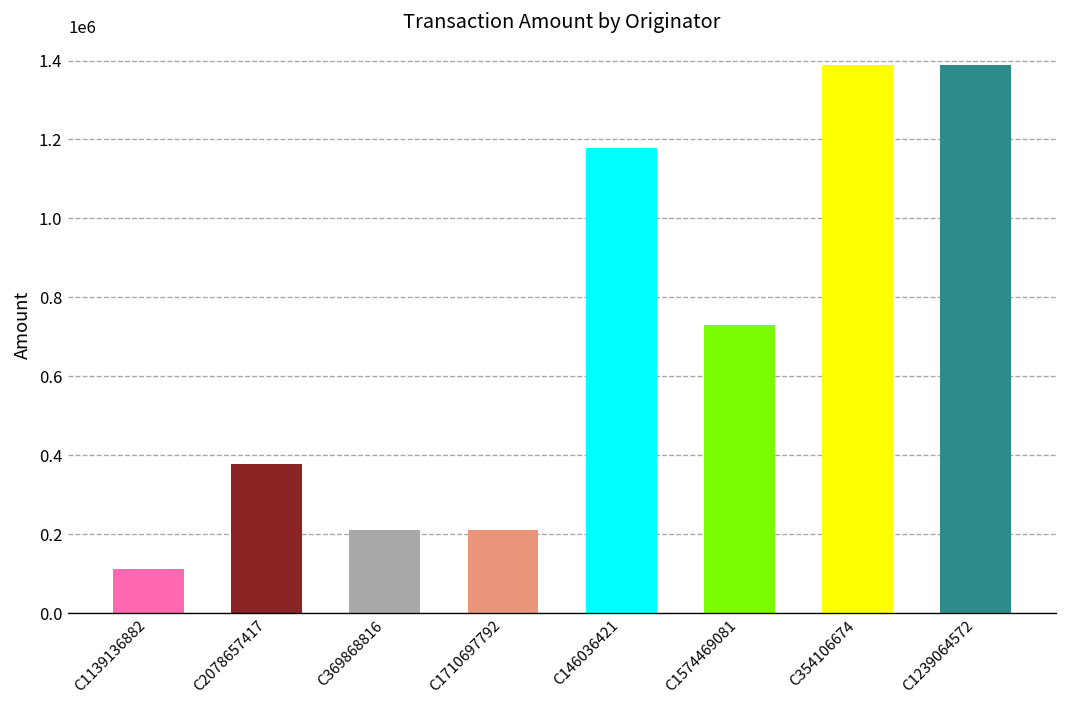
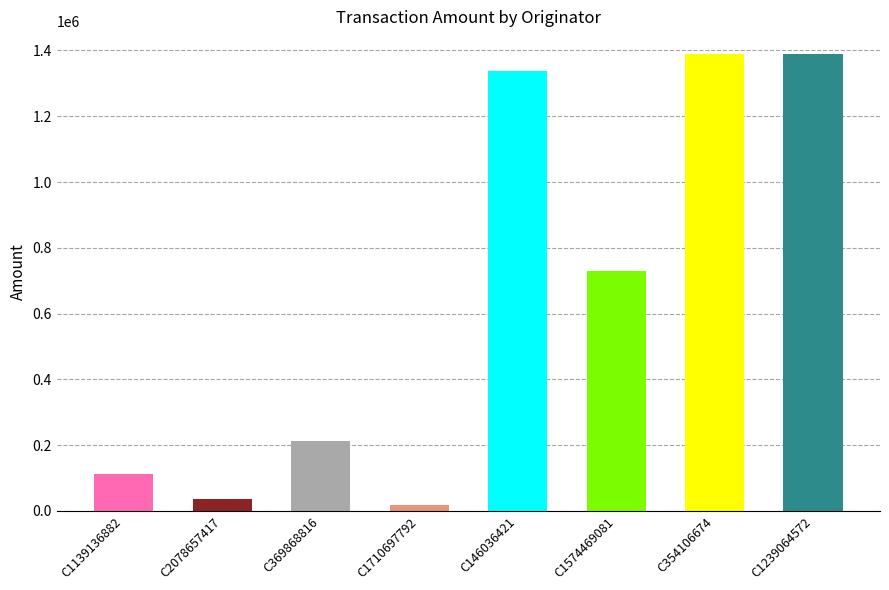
C2078657417: 380000 -> 40000
C1710697792: 210000 -> 20000
C146036421: 1180000 -> 1340000
